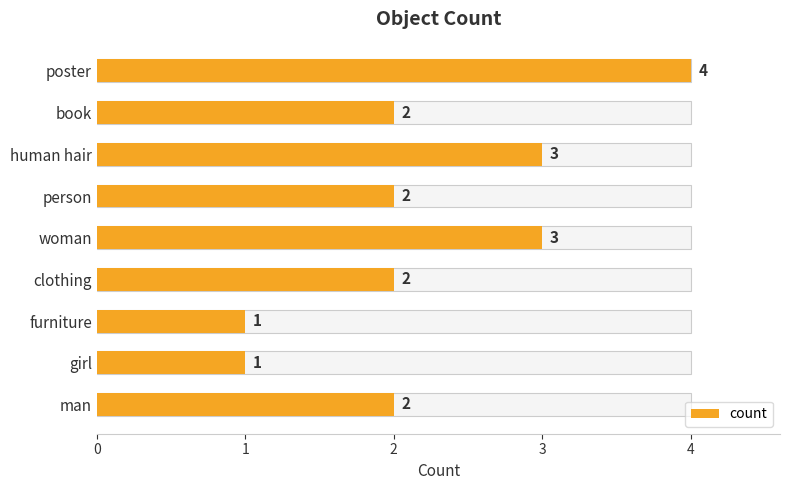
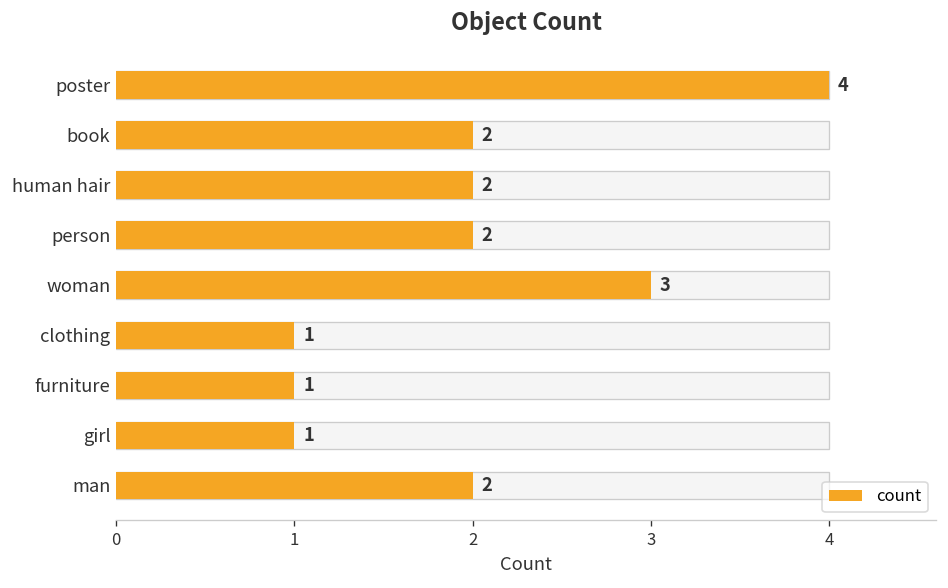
count, human hair: 3 -> 2
count, clothing: 2 -> 1
